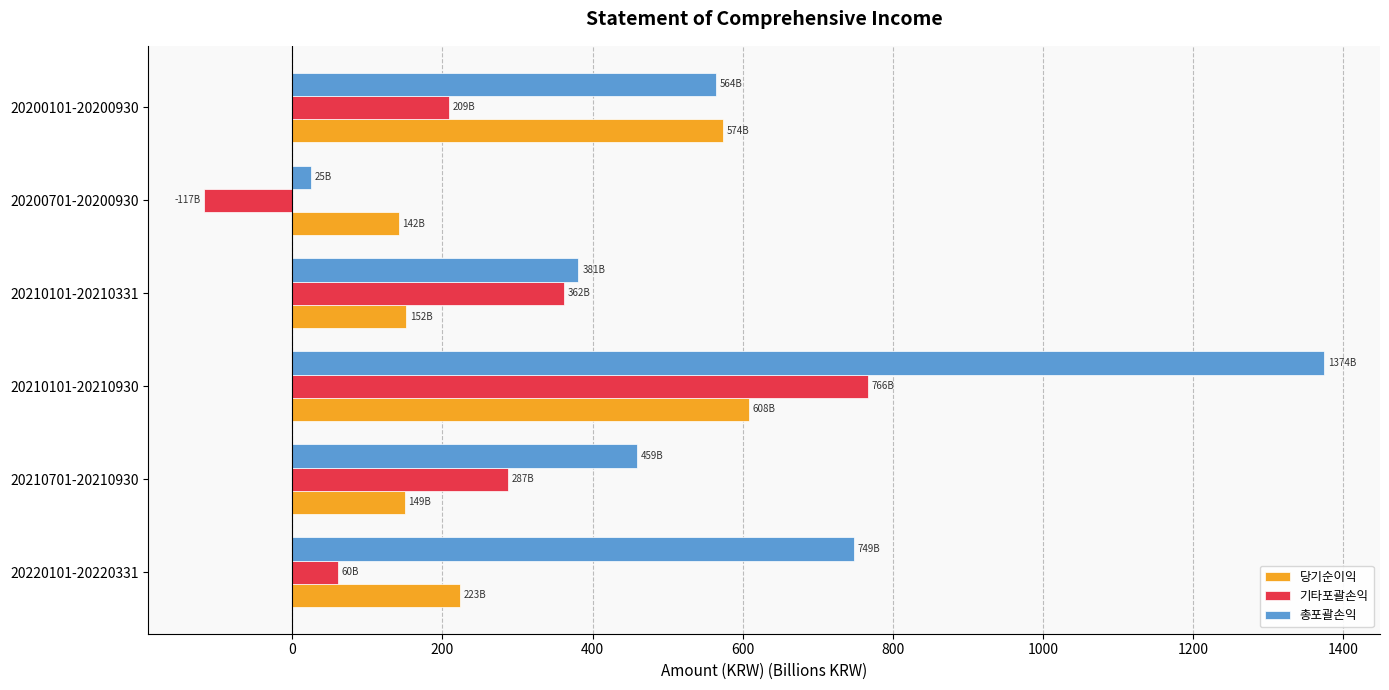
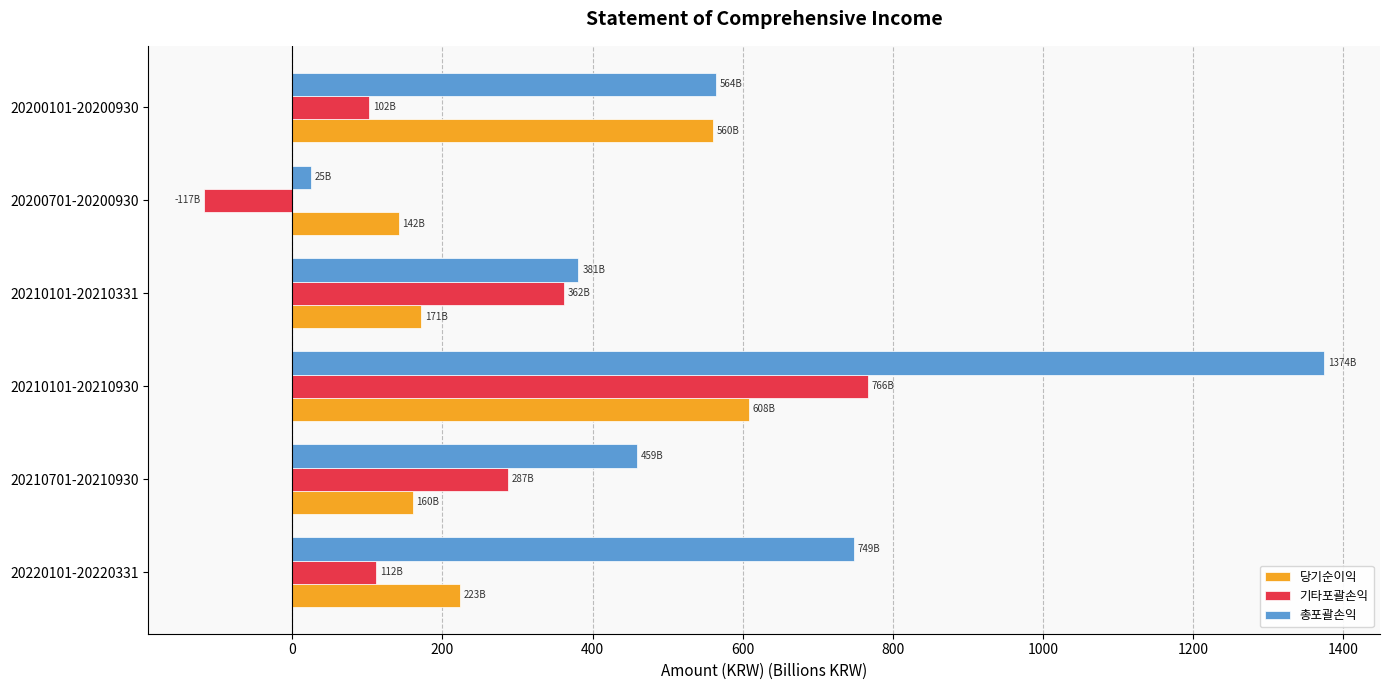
기타포괄손익, 20200101-20200930: 209B -> 102B
당기순이익, 20200101-20200930: 574B -> 560B
당기순이익, 20210101-20210331: 152B -> 171B
당기순이익, 20210701-20210930: 149B -> 160B
기타포괄손익, 20220101-20220331: 60B -> 112B
